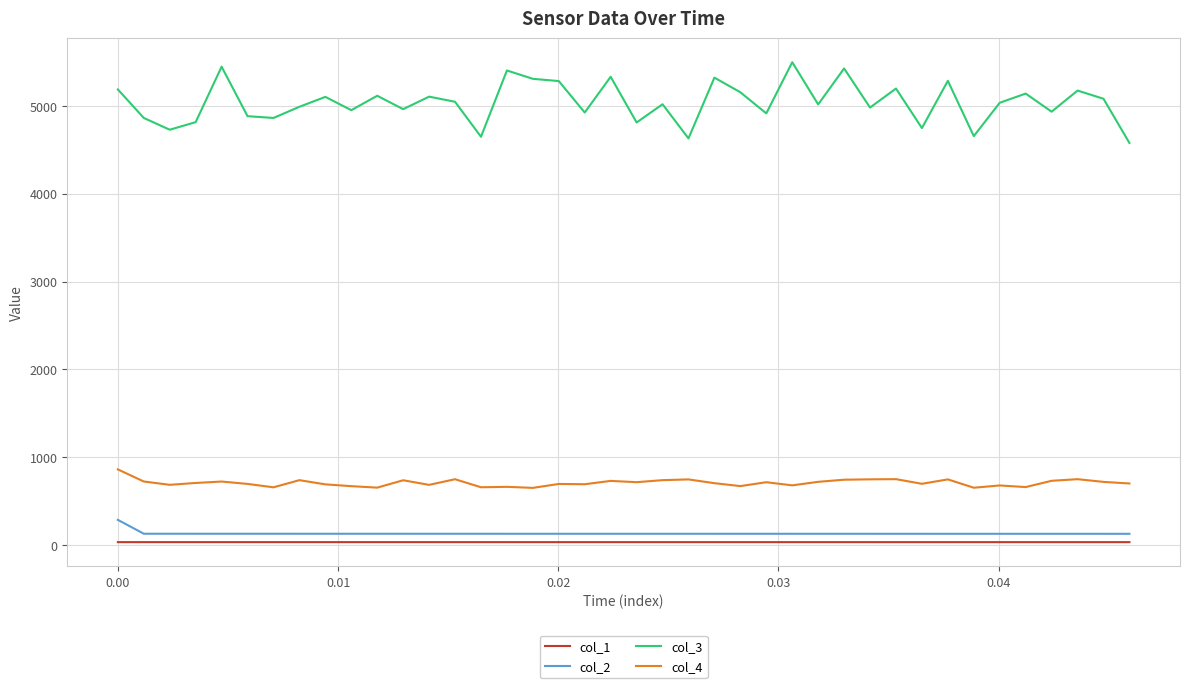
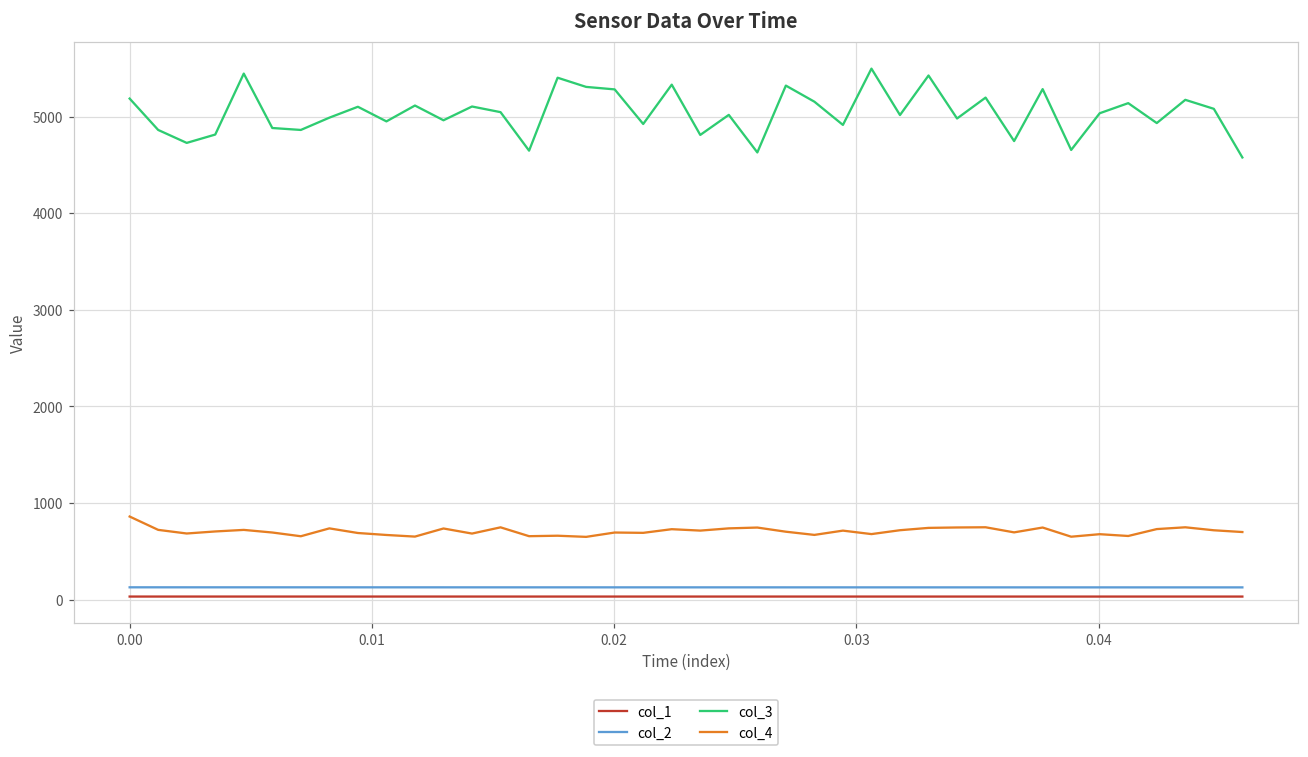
col_2, 0.00: 300 -> 100
